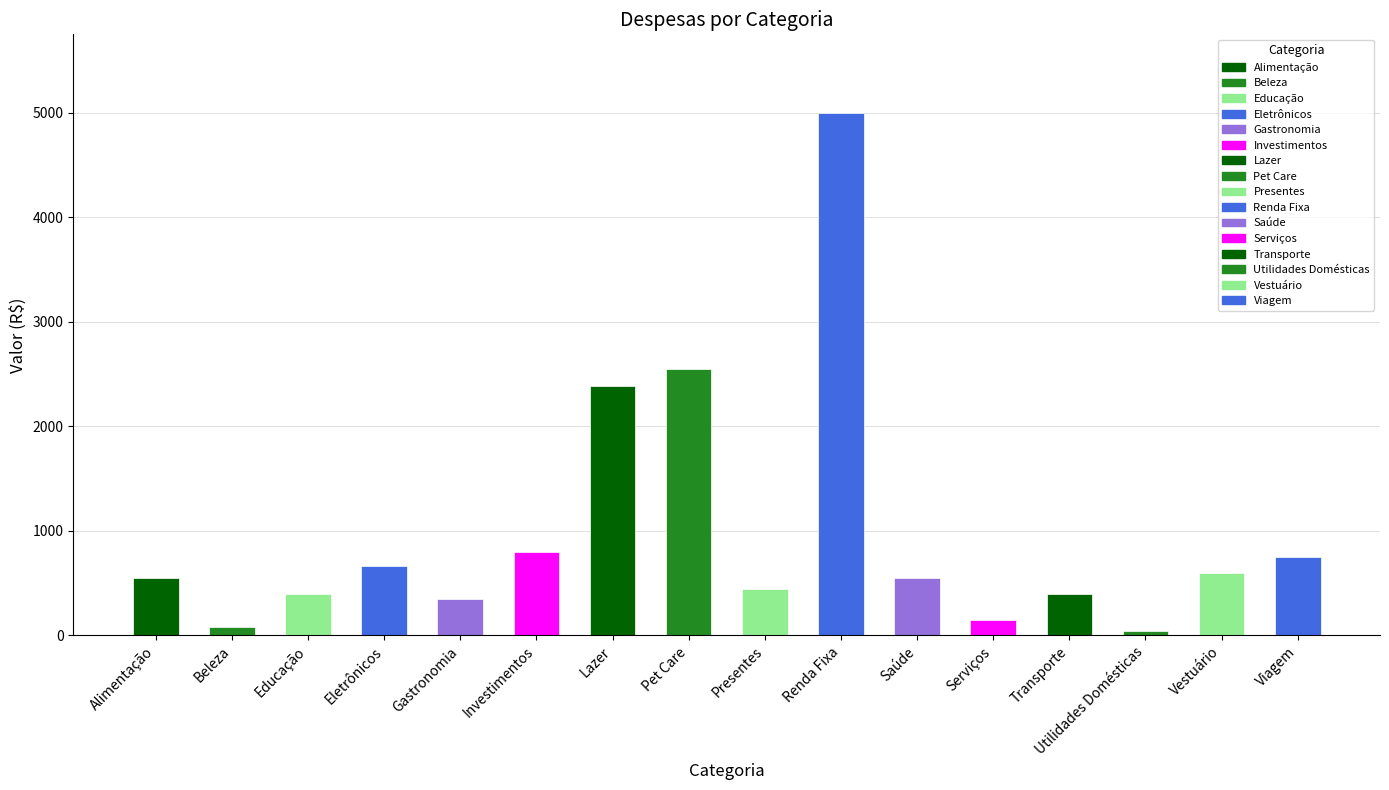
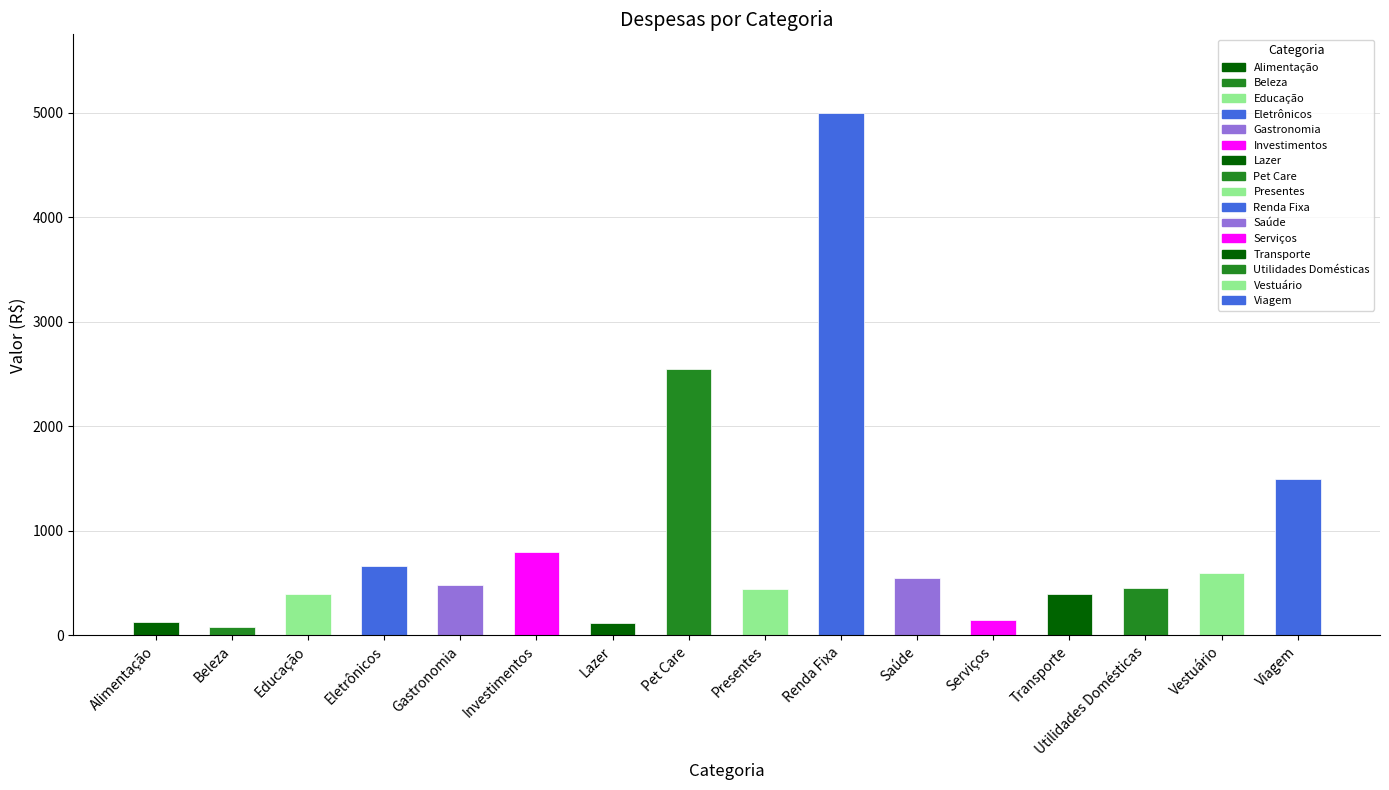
Alimentação: 550 -> 130
Gastronomia: 350 -> 480
Lazer: 2390 -> 120
Utilidades Domésticas: 50 -> 450
Viagem: 750 -> 1490
